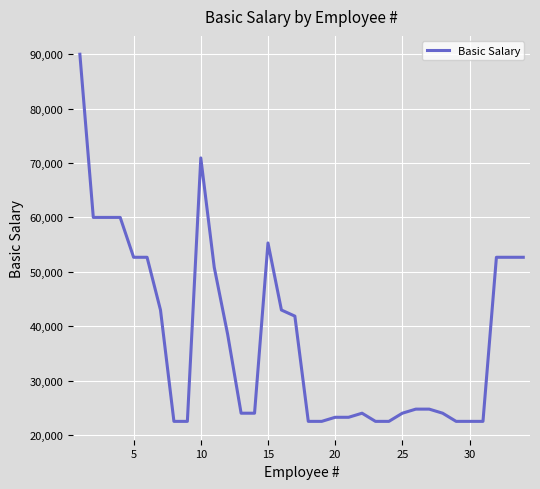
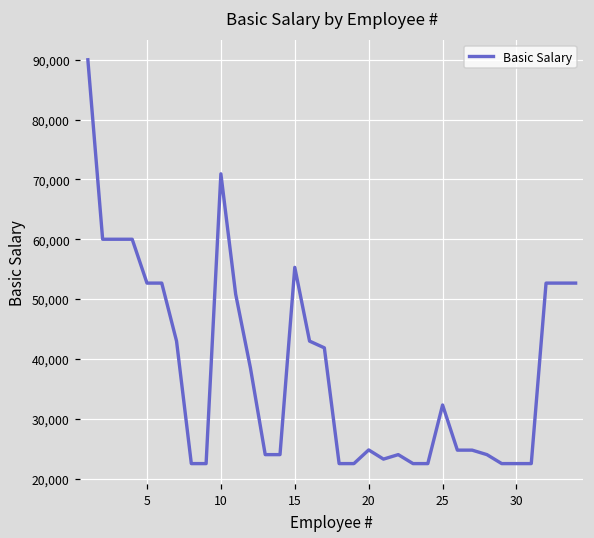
20: 23,000 -> 25,000
25: 24,000 -> 32,000
